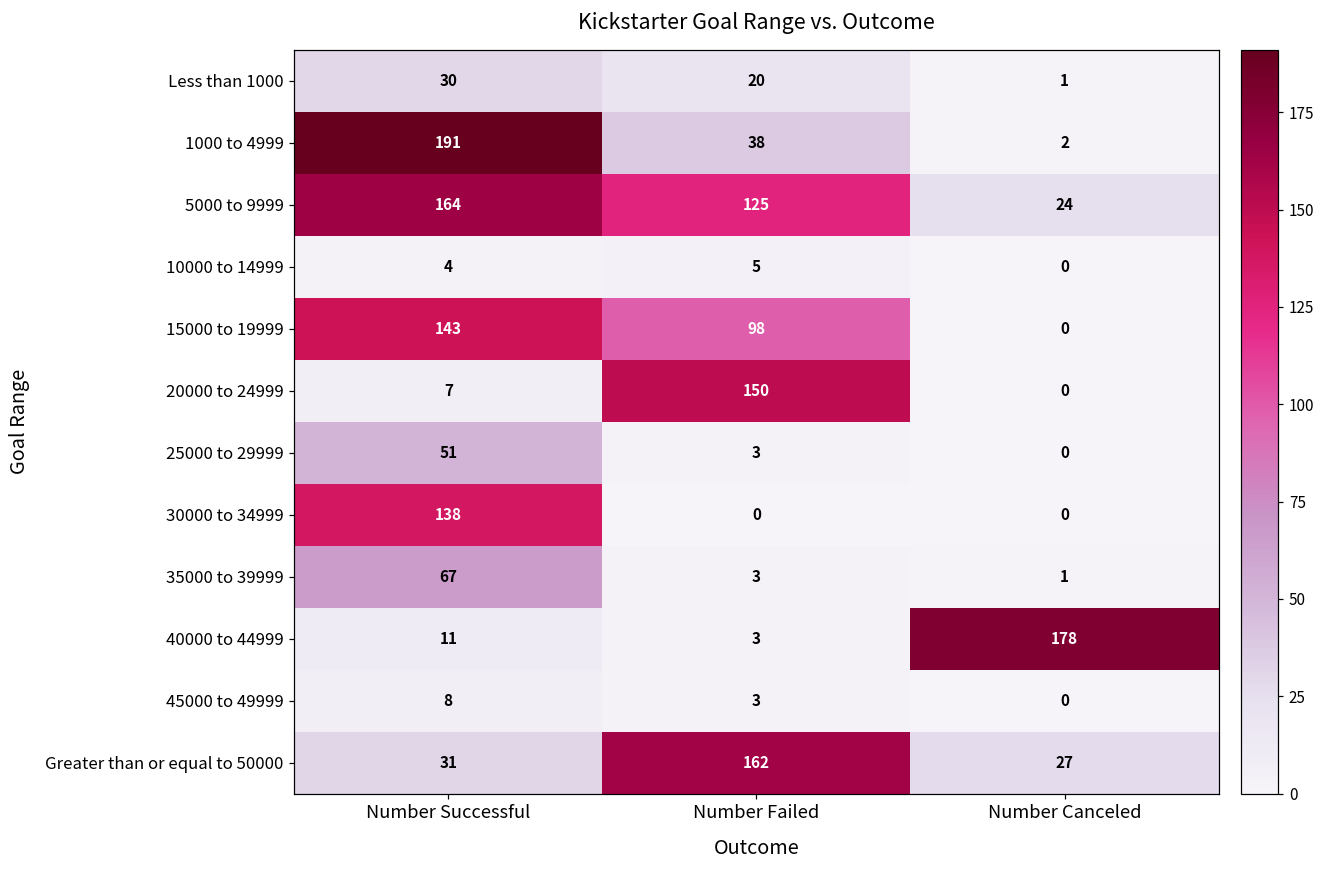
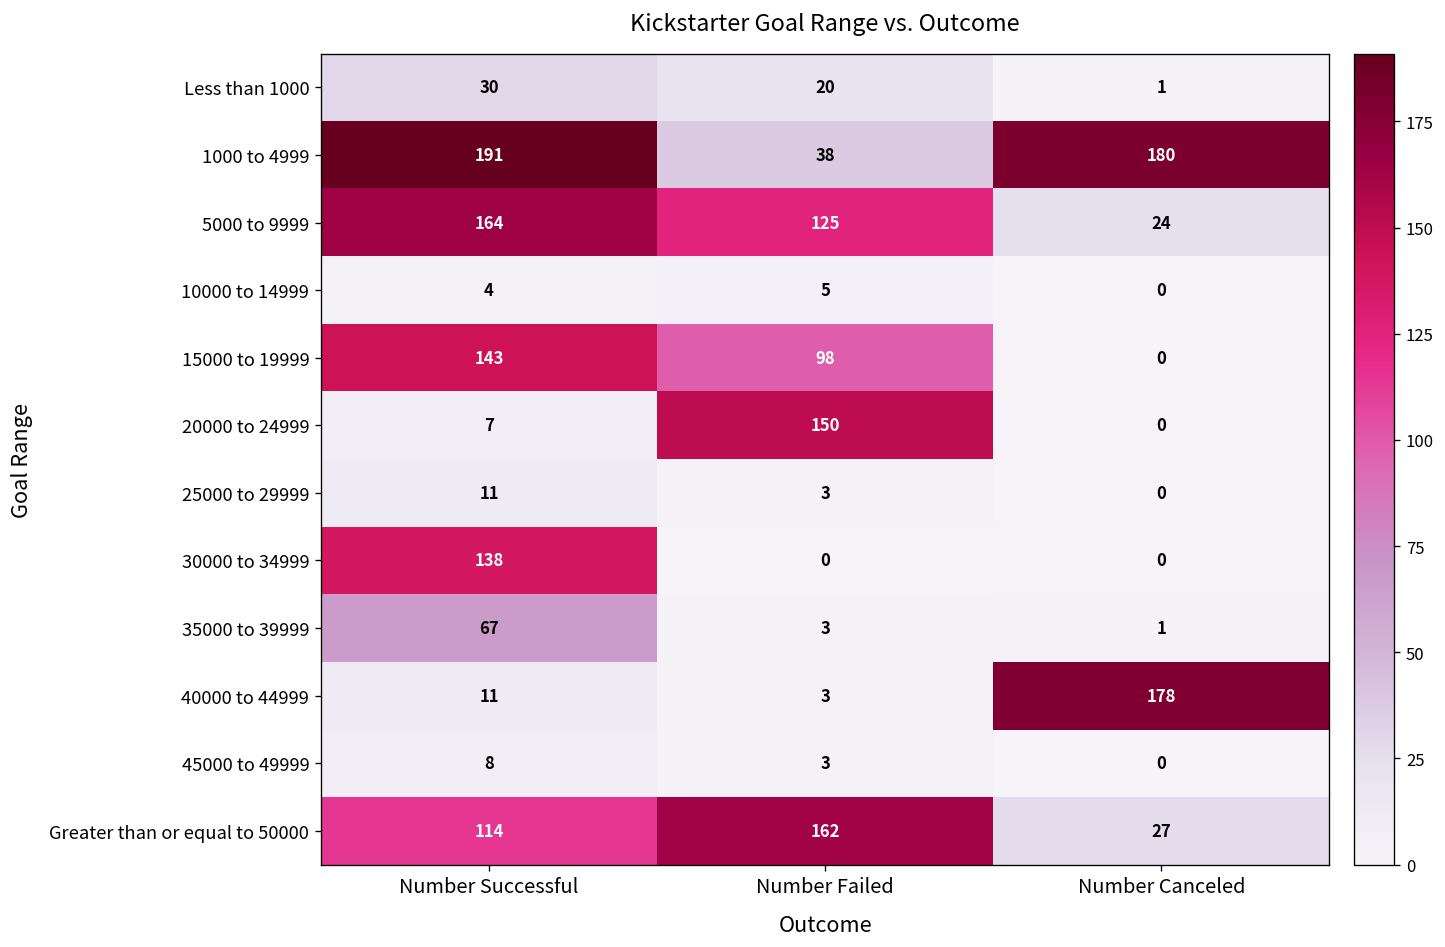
1000 to 4999, Number Canceled: 2 -> 180
25000 to 29999, Number Successful: 51 -> 11
Greater than or equal to 50000, Number Successful: 31 -> 114
